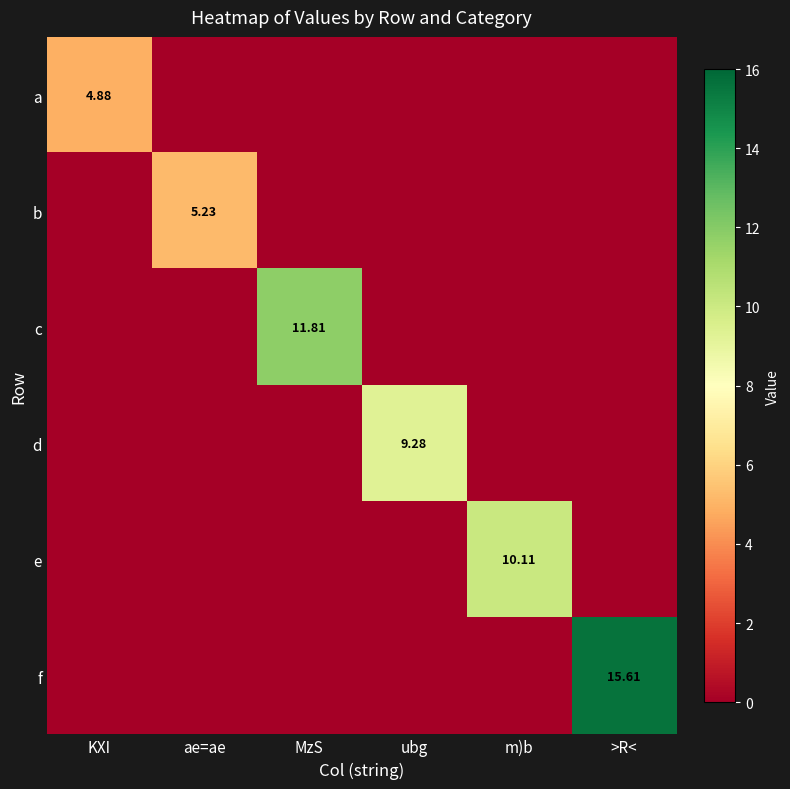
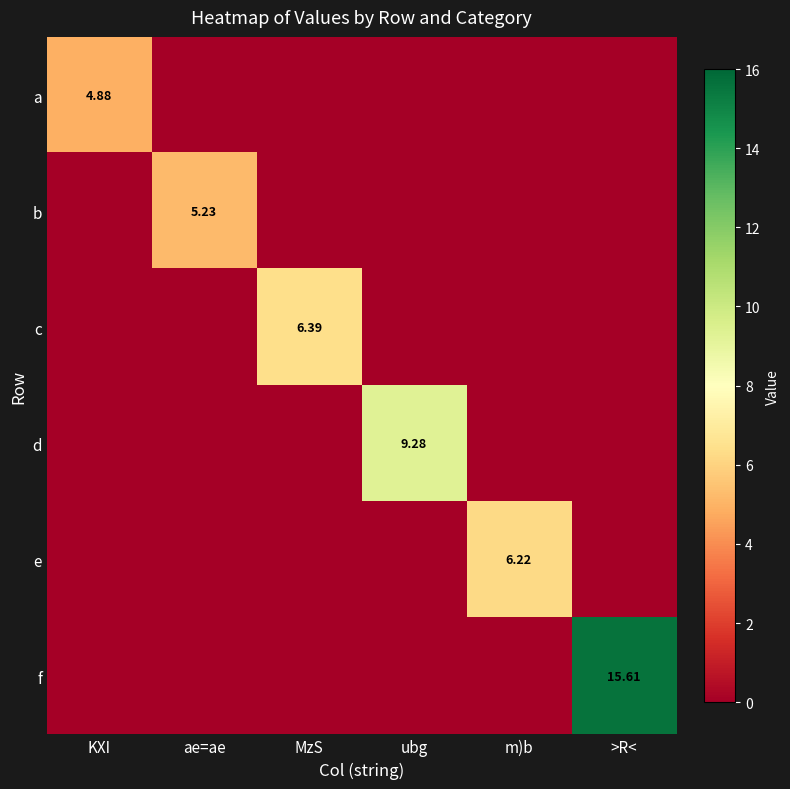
c, MzS: 11.81 -> 6.39
e, m)b: 10.11 -> 6.22
